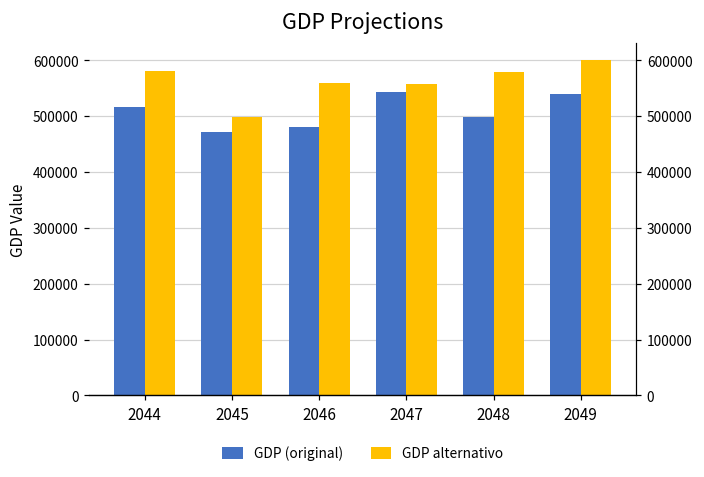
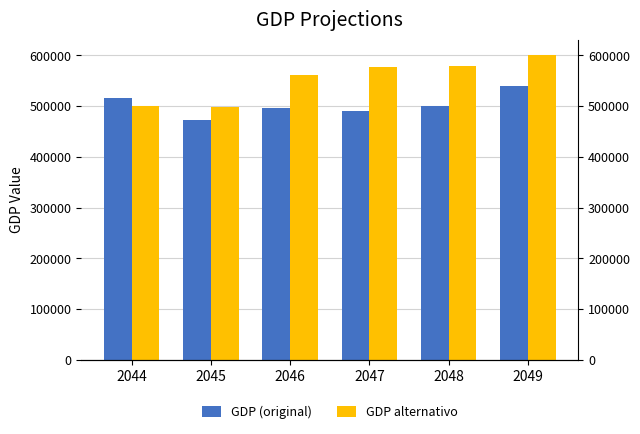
GDP alternativo, 2044: 580000 -> 500000
GDP (original), 2046: 480000 -> 500000
GDP (original), 2047: 540000 -> 490000
GDP alternativo, 2047: 560000 -> 580000
